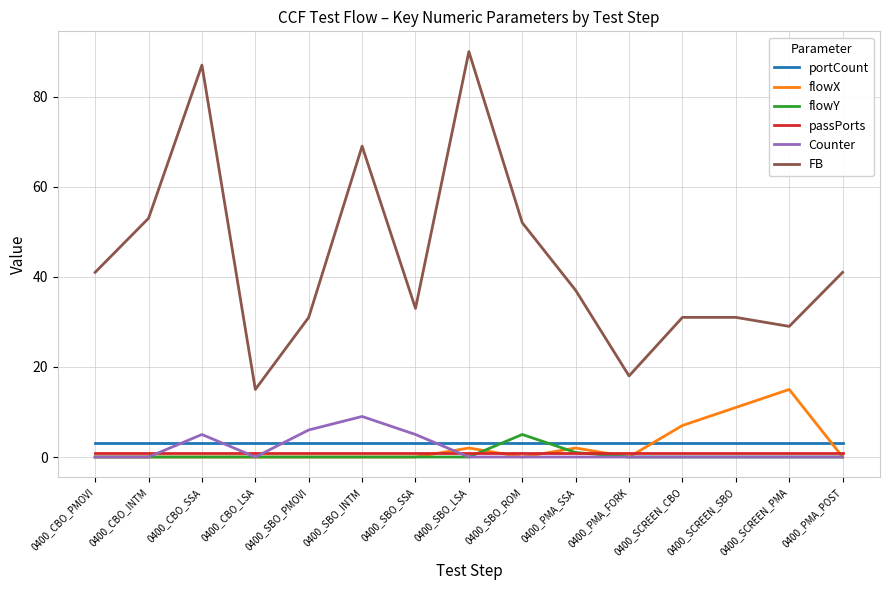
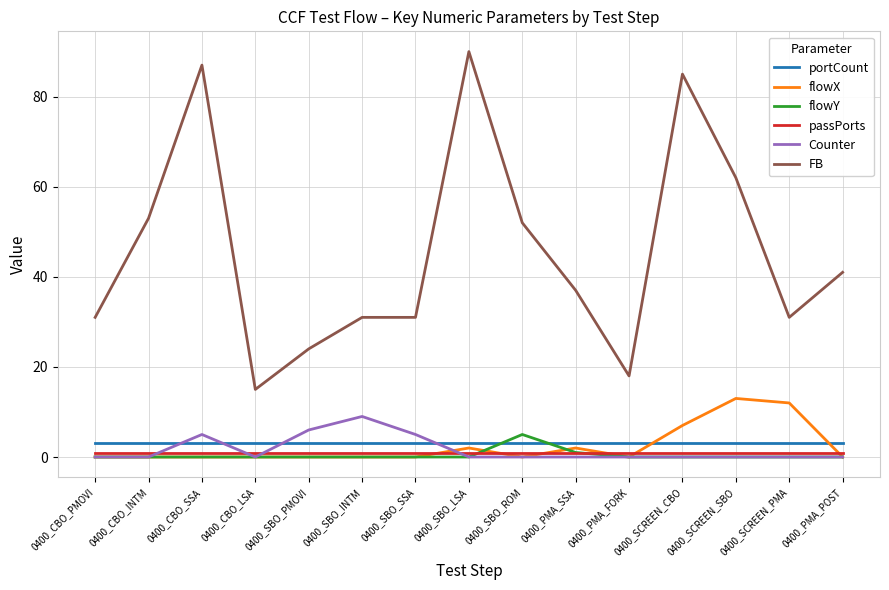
FB, 0400_CBO_PMOVI: 41 -> 31
FB, 0400_SBO_PMOVI: 31 -> 24
FB, 0400_SBO_INTM: 69 -> 31
FB, 0400_SBO_SSA: 33 -> 31
FB, 0400_SCREEN_CBO: 31 -> 85
flowX, 0400_SCREEN_SBO: 11 -> 13
FB, 0400_SCREEN_SBO: 31 -> 62
flowX, 0400_SCREEN_PMA: 15 -> 12
FB, 0400_SCREEN_PMA: 29 -> 31
